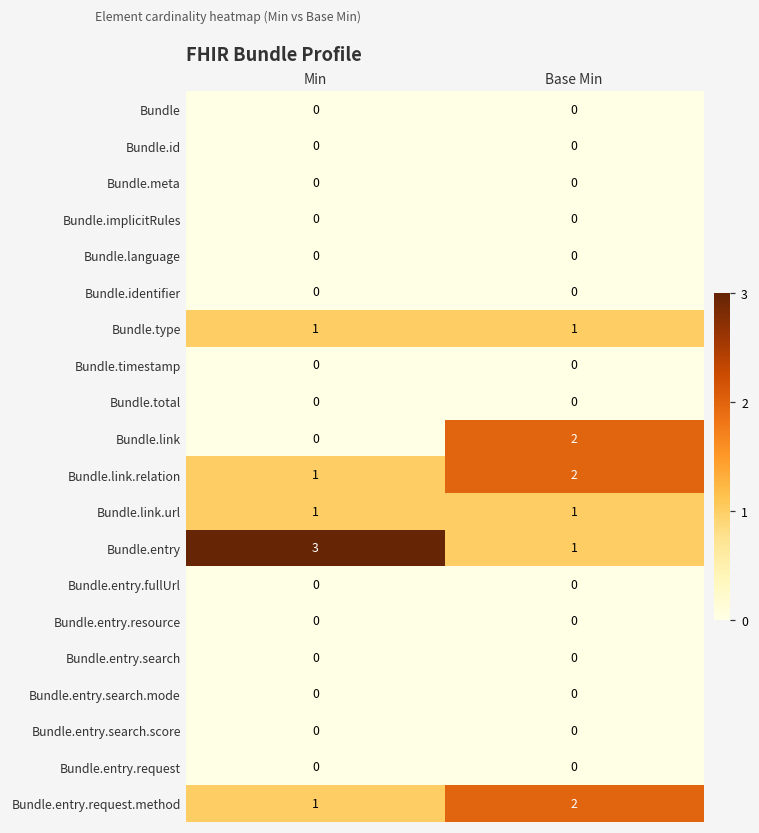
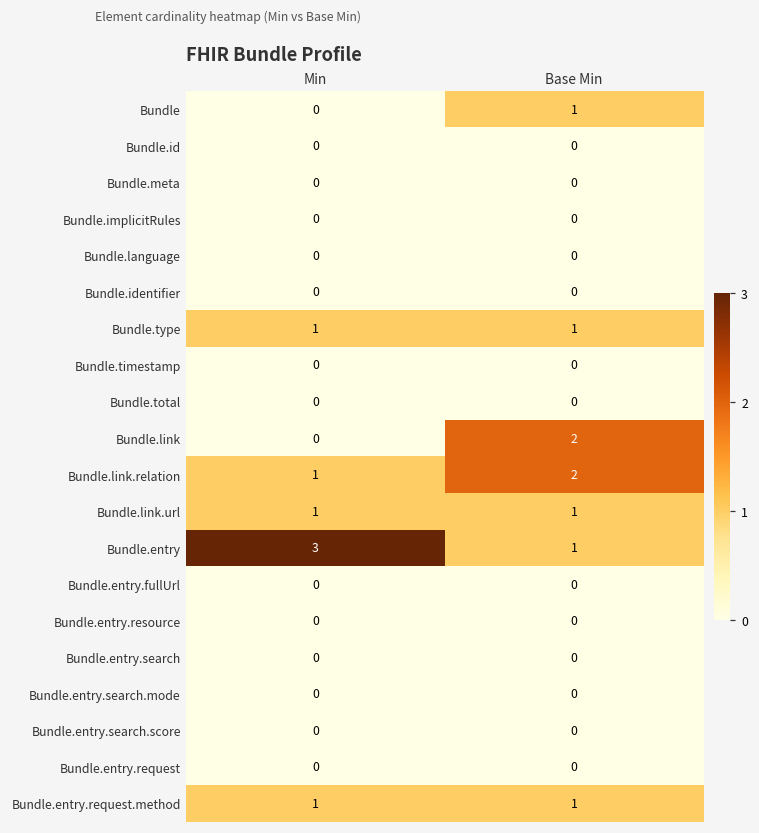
Bundle, Base Min: 0 -> 1
Bundle.entry.request.method, Base Min: 2 -> 1
